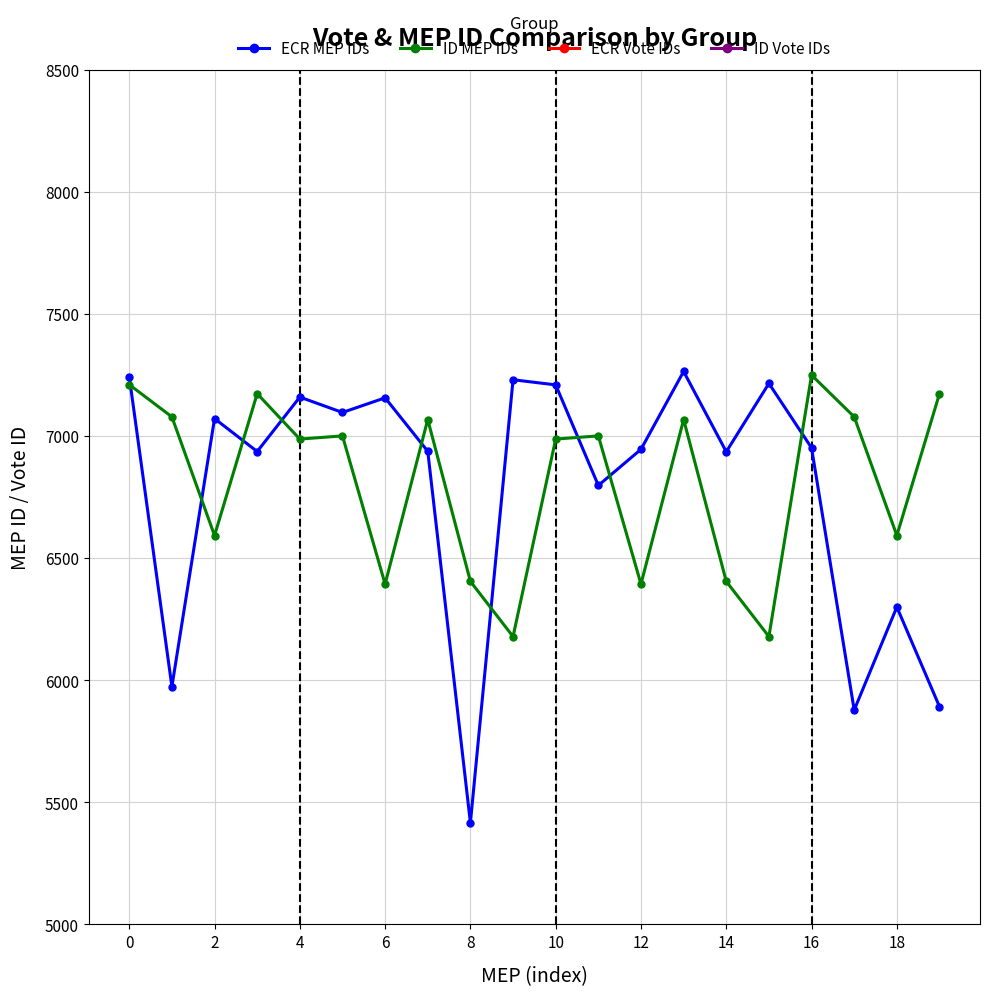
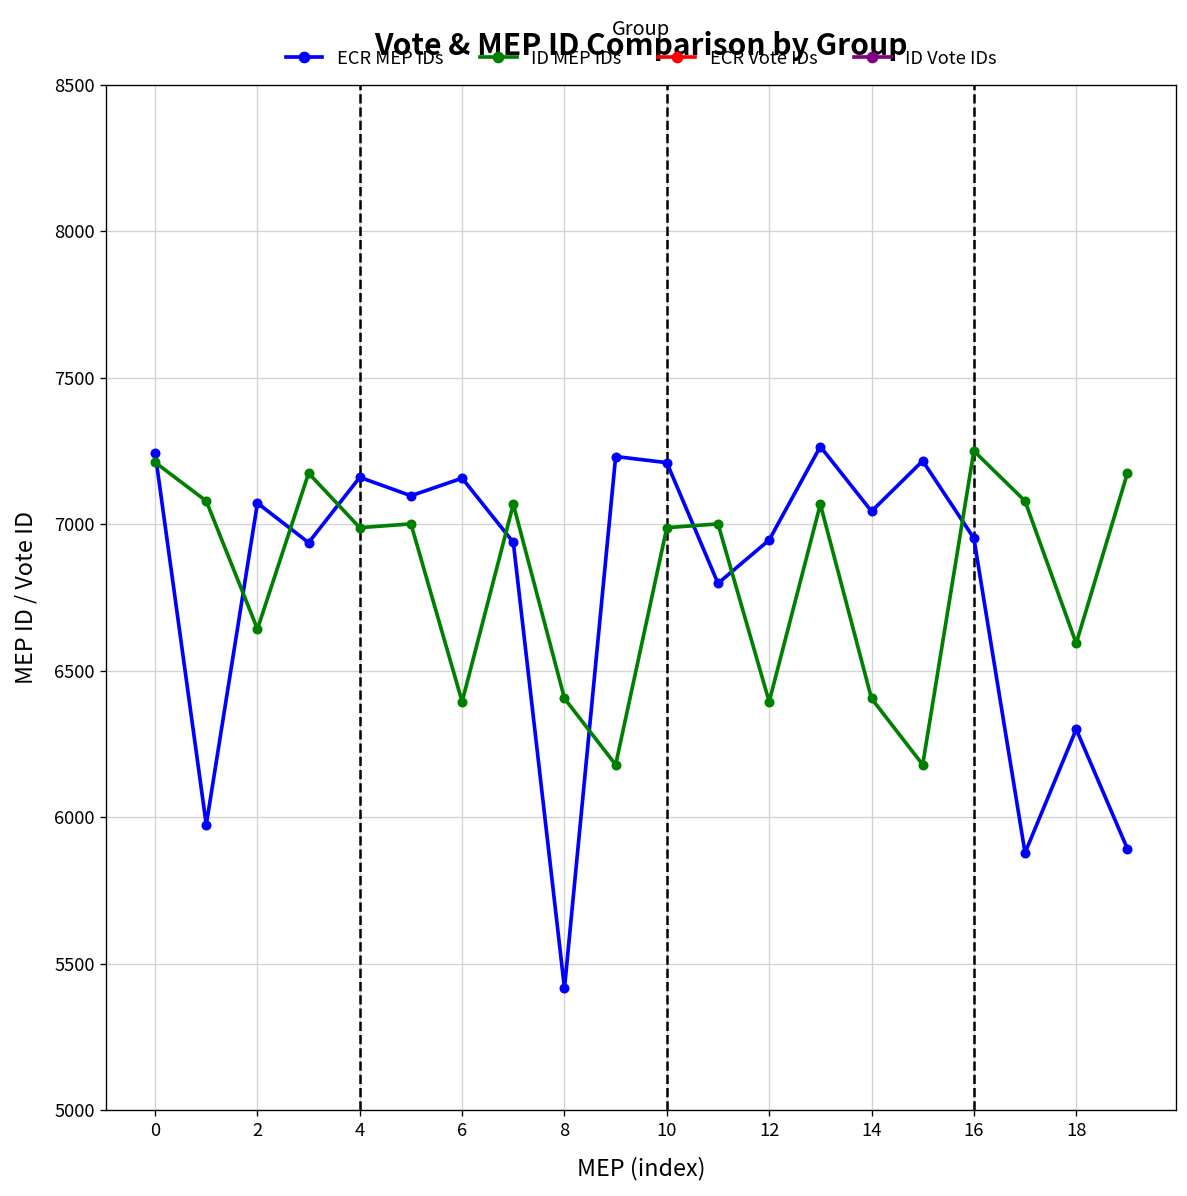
ID MEP IDs, 2: 6590 -> 6640
ECR MEP IDs, 14: 6940 -> 7040
